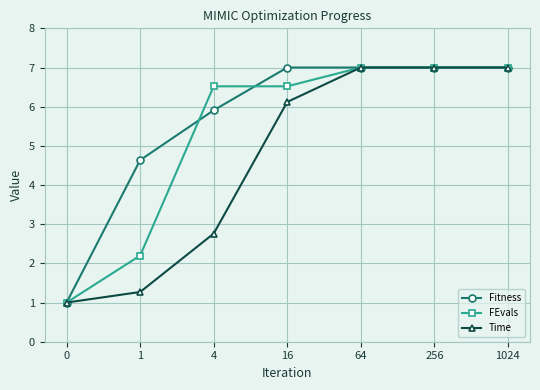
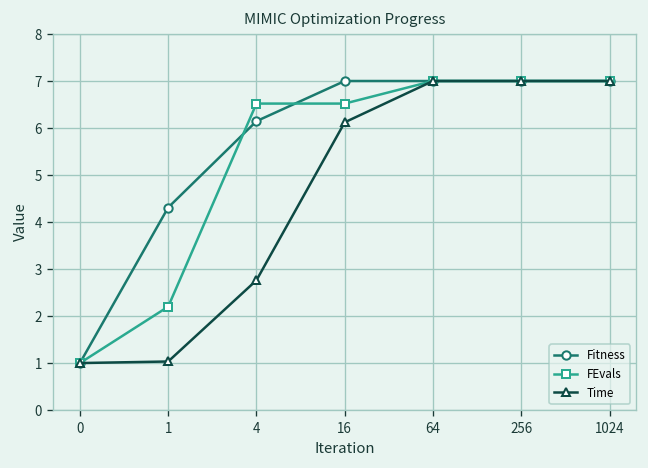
Fitness, 1: 4.6 -> 4.3
Time, 1: 1.3 -> 1.0
Fitness, 4: 5.9 -> 6.1
